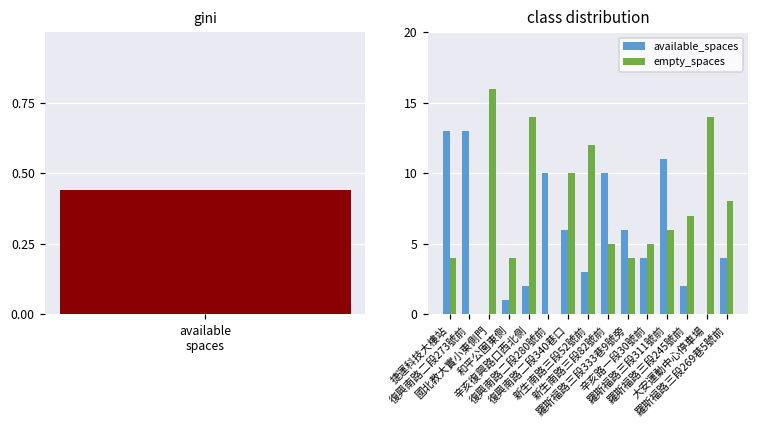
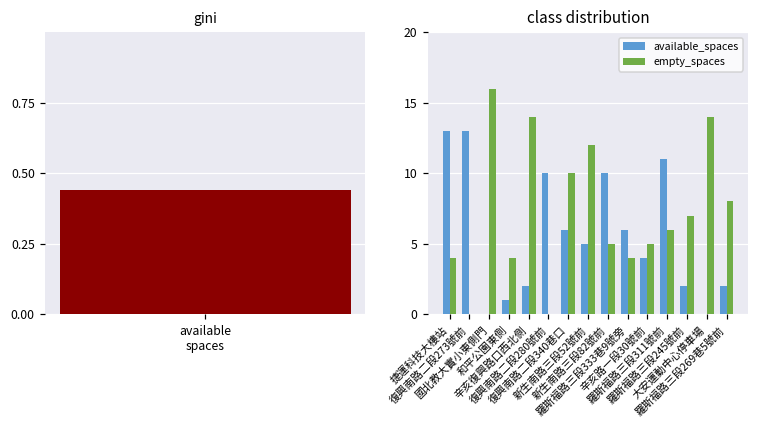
class distribution, available_spaces, 新生南路三段52號前: 3 -> 5
class distribution, available_spaces, 羅斯福路三段269巷5號前: 4 -> 2
